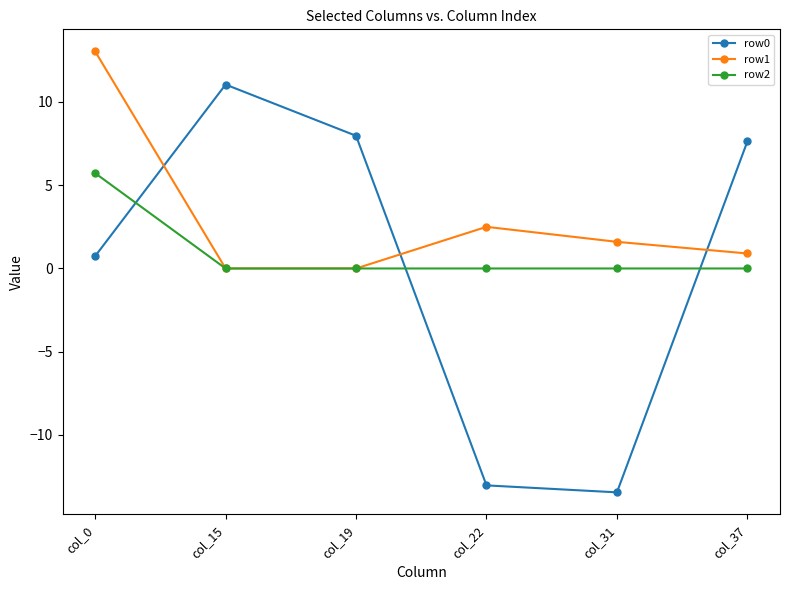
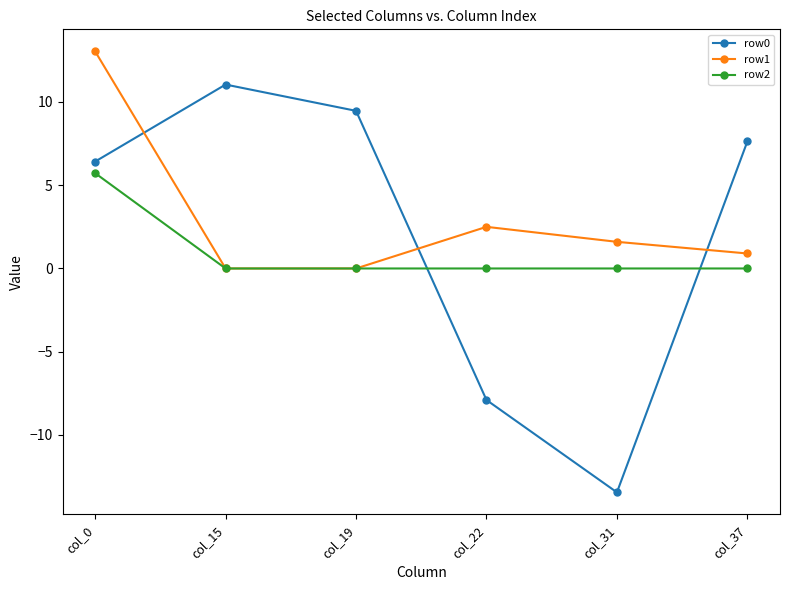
row0, col_0: 0.7 -> 6.4
row0, col_19: 8.0 -> 9.5
row0, col_22: -13.0 -> -7.9
